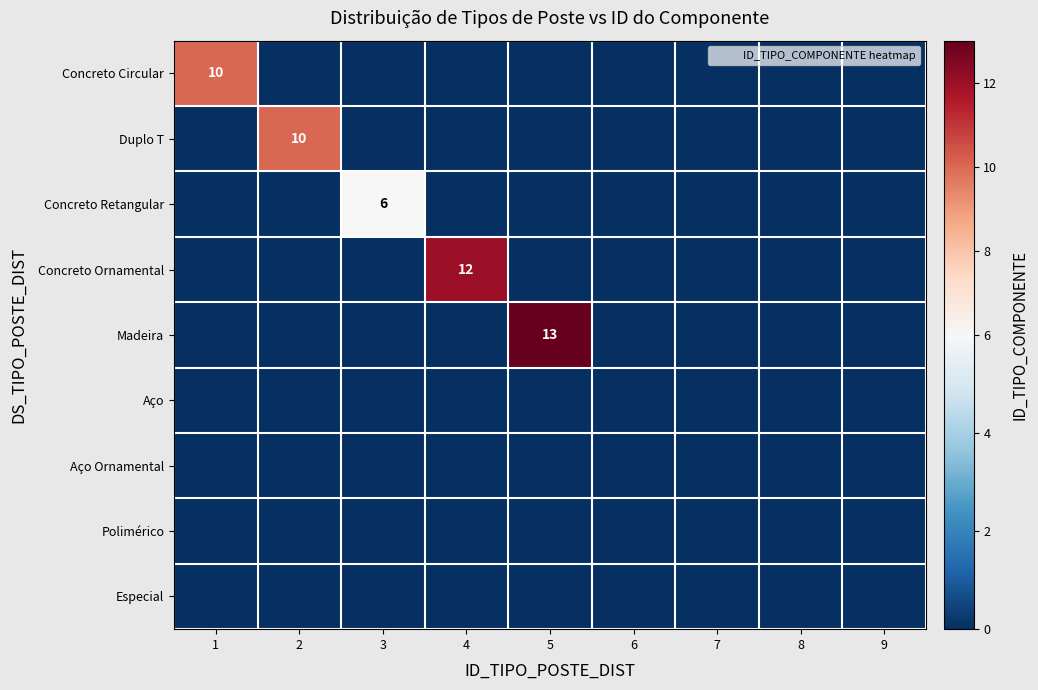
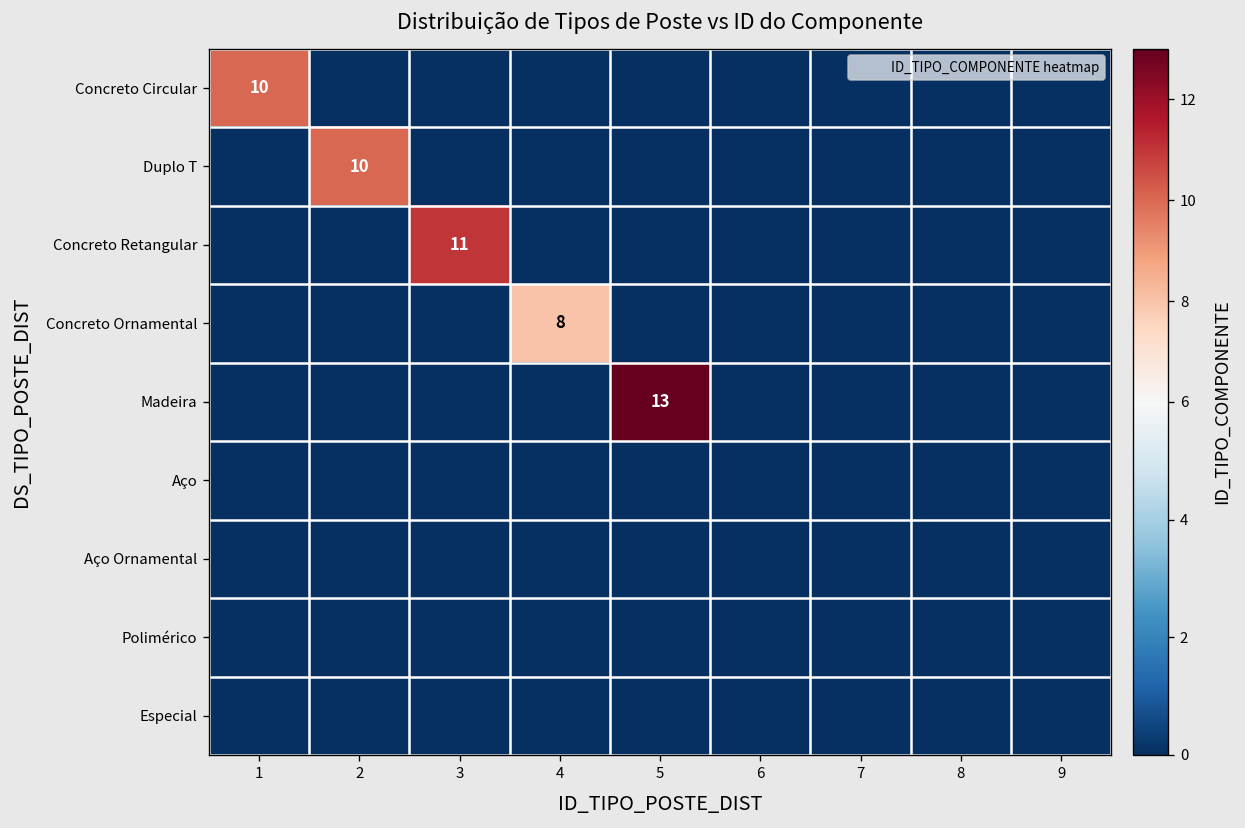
Concreto Retangular, 3: 6 -> 11
Concreto Ornamental, 4: 12 -> 8
